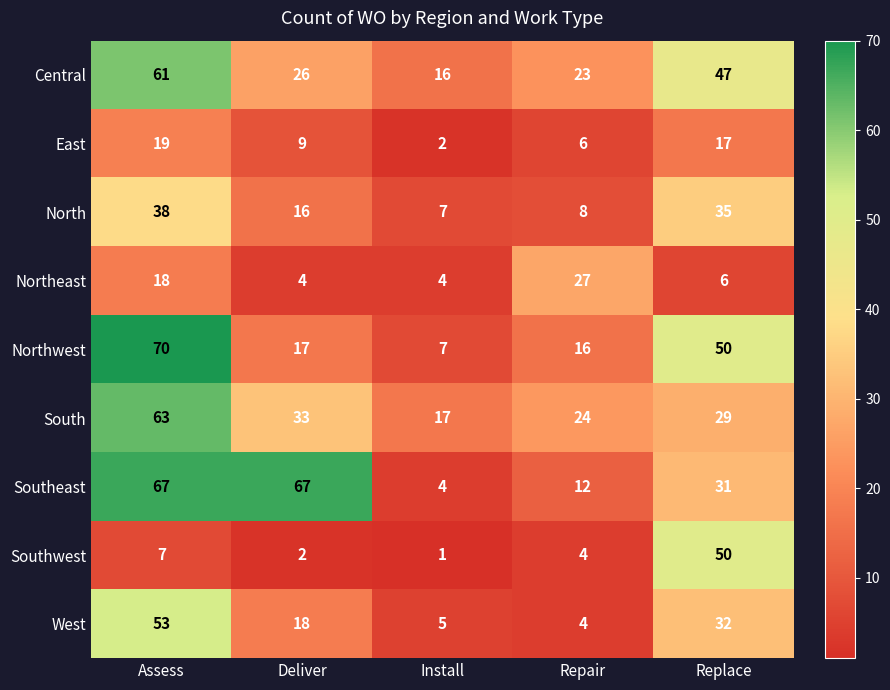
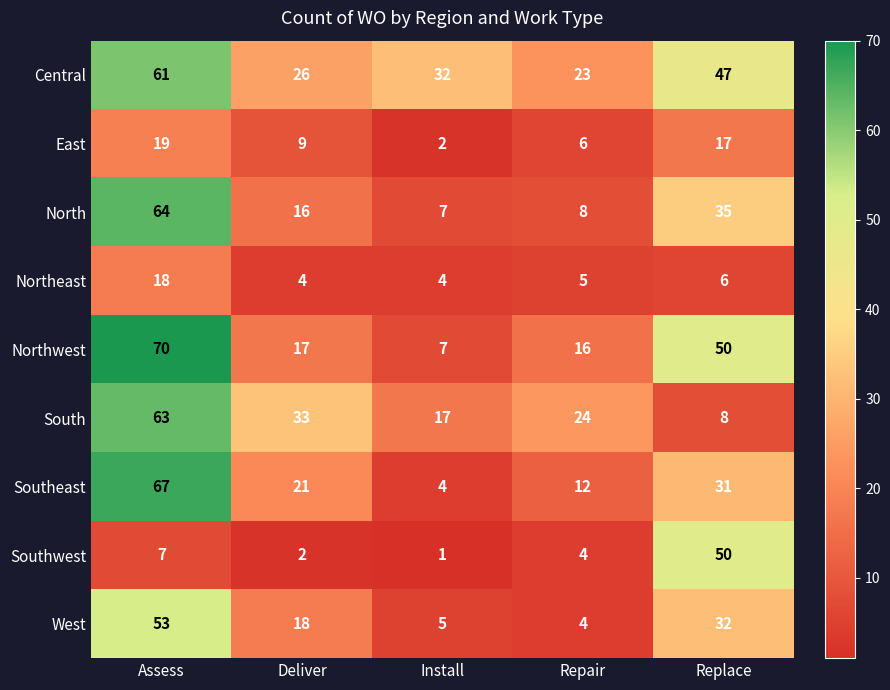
Central, Install: 16 -> 32
North, Assess: 38 -> 64
Northeast, Repair: 27 -> 5
South, Replace: 29 -> 8
Southeast, Deliver: 67 -> 21
